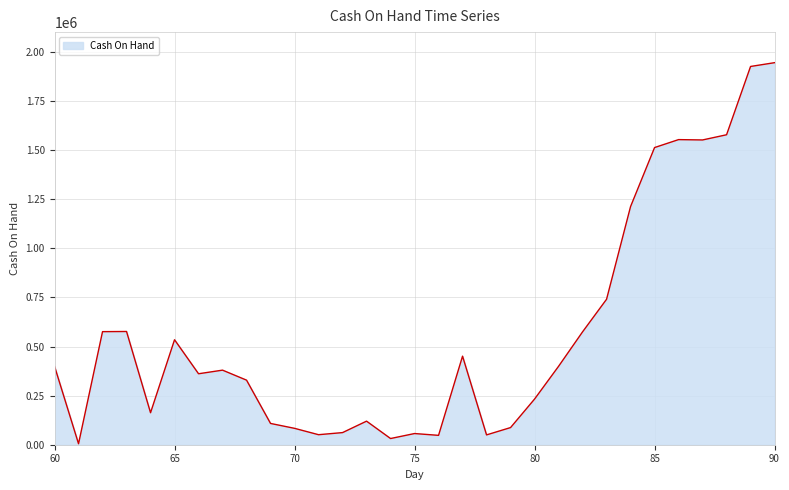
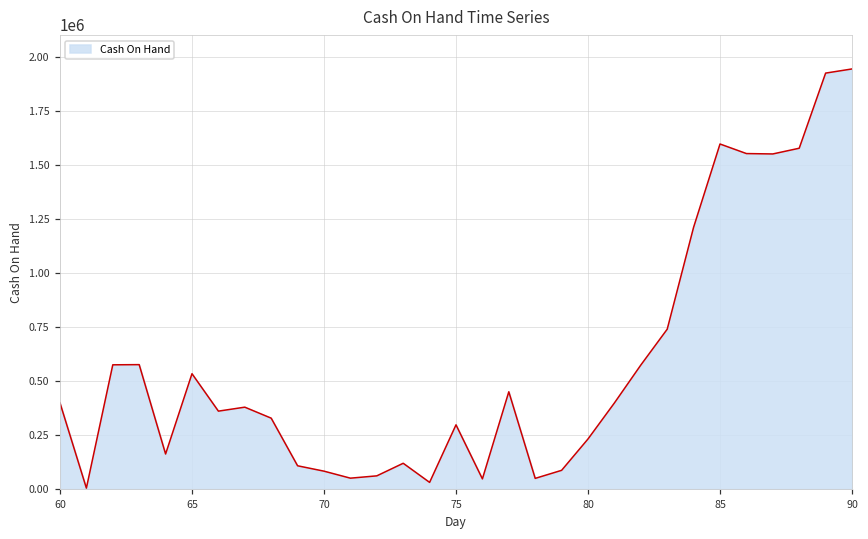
75: 60000 -> 300000
85: 1510000 -> 1600000
